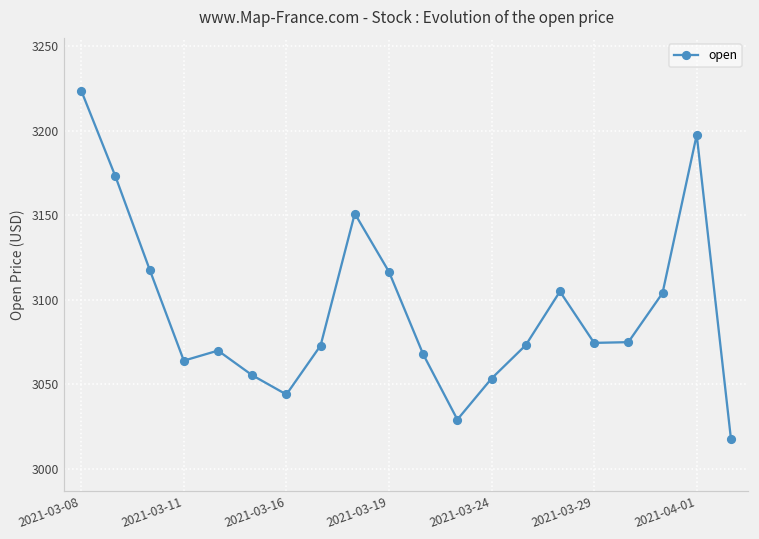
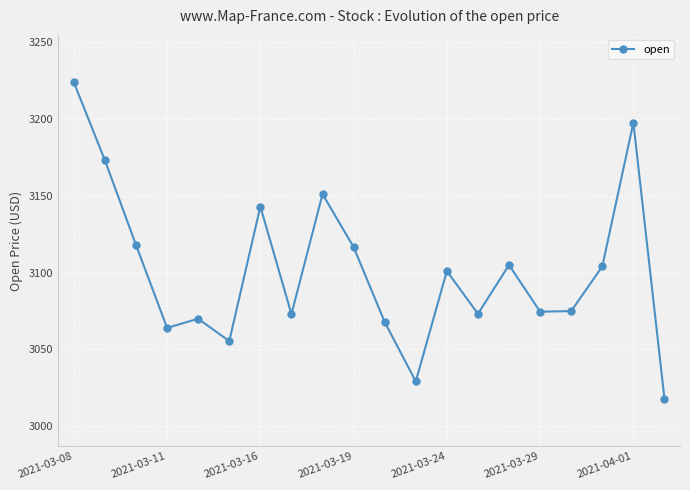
2021-03-16: 3044 -> 3143
2021-03-24: 3054 -> 3101
